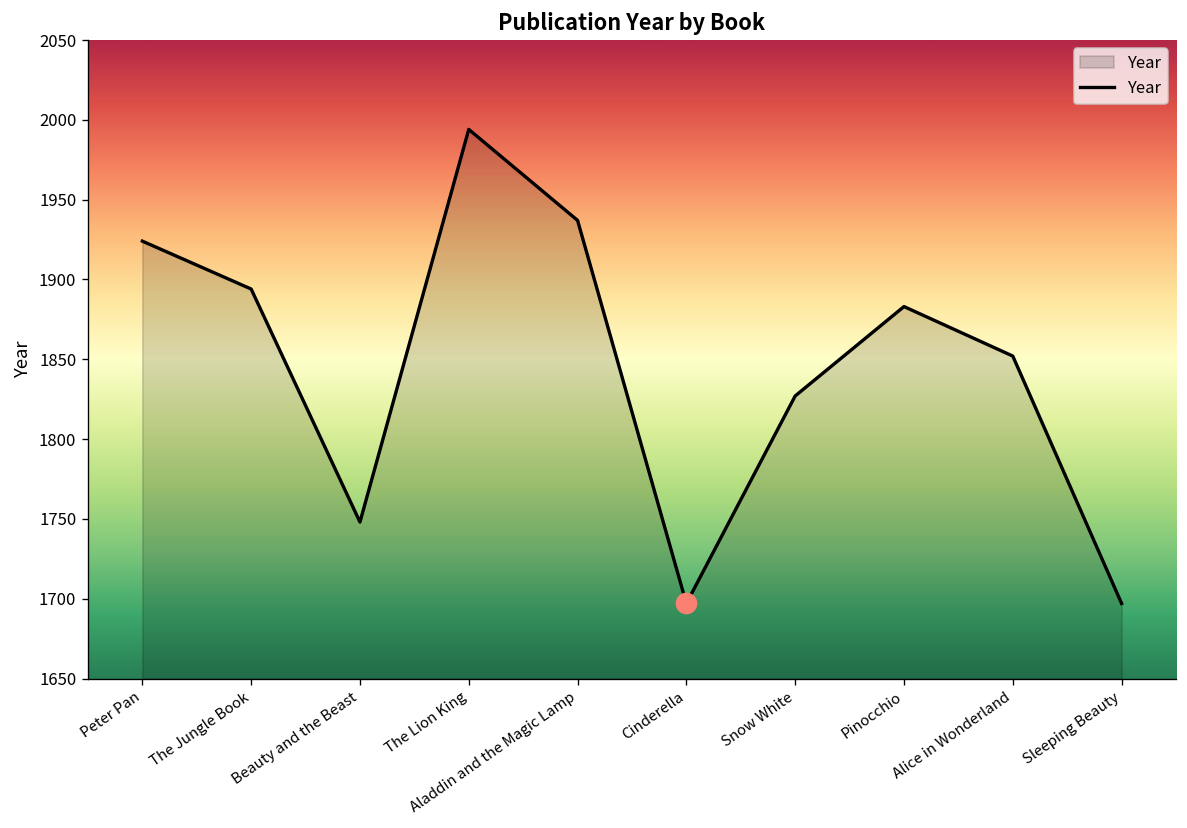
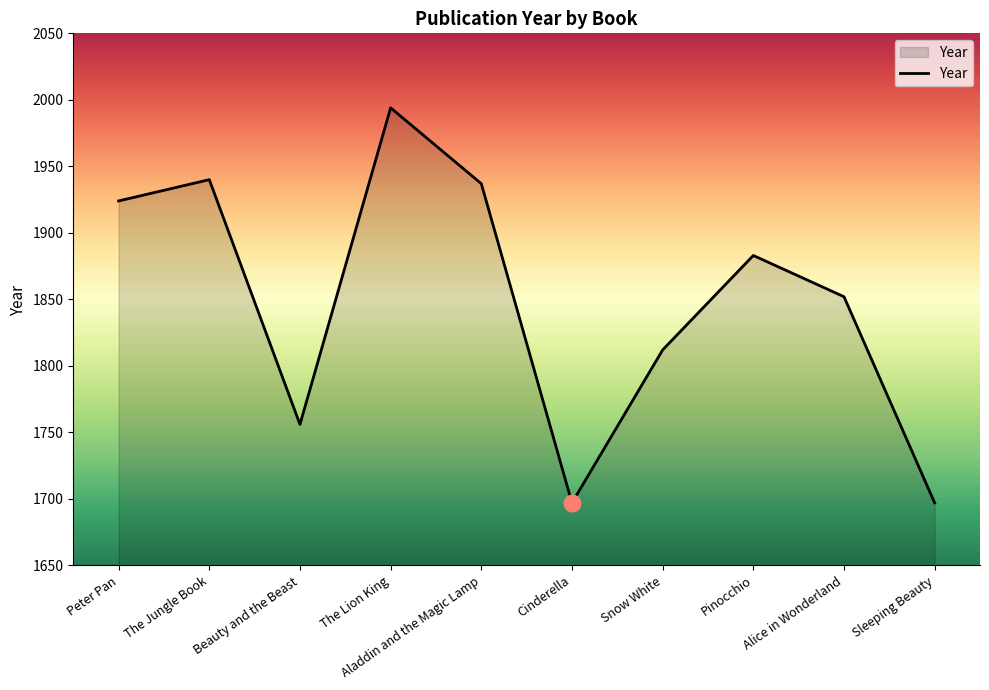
Year, The Jungle Book: 1894 -> 1940
Year, Beauty and the Beast: 1748 -> 1756
Year, Snow White: 1827 -> 1812
